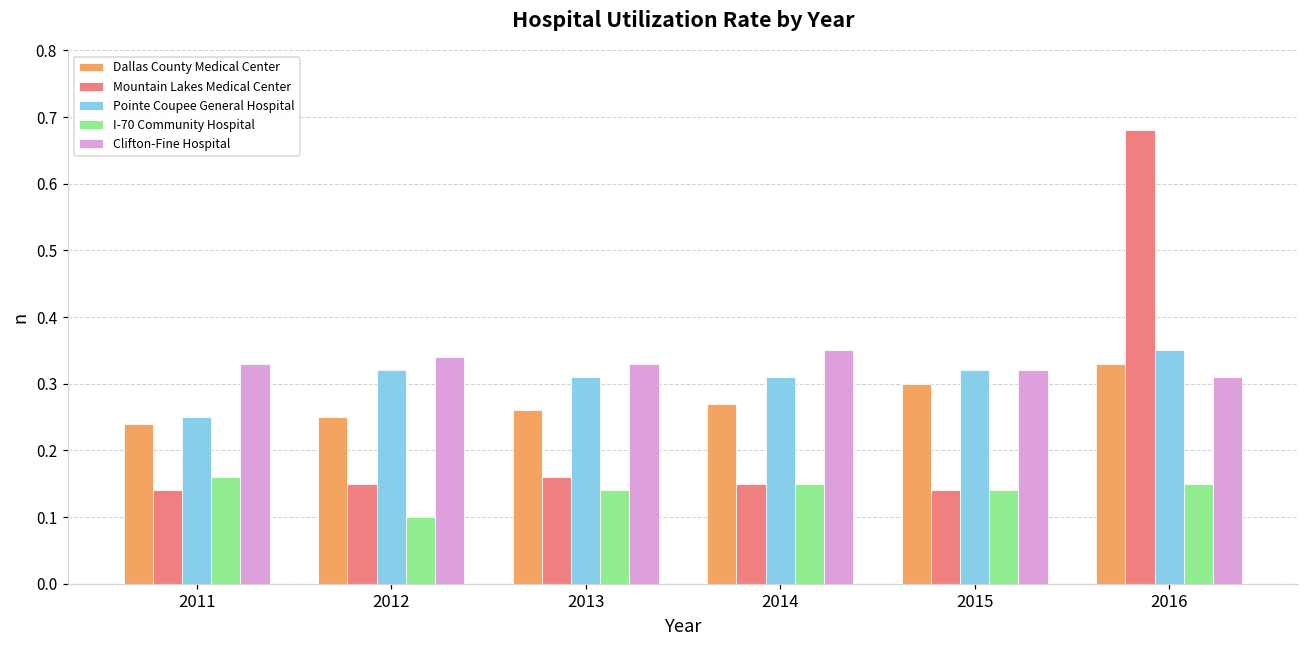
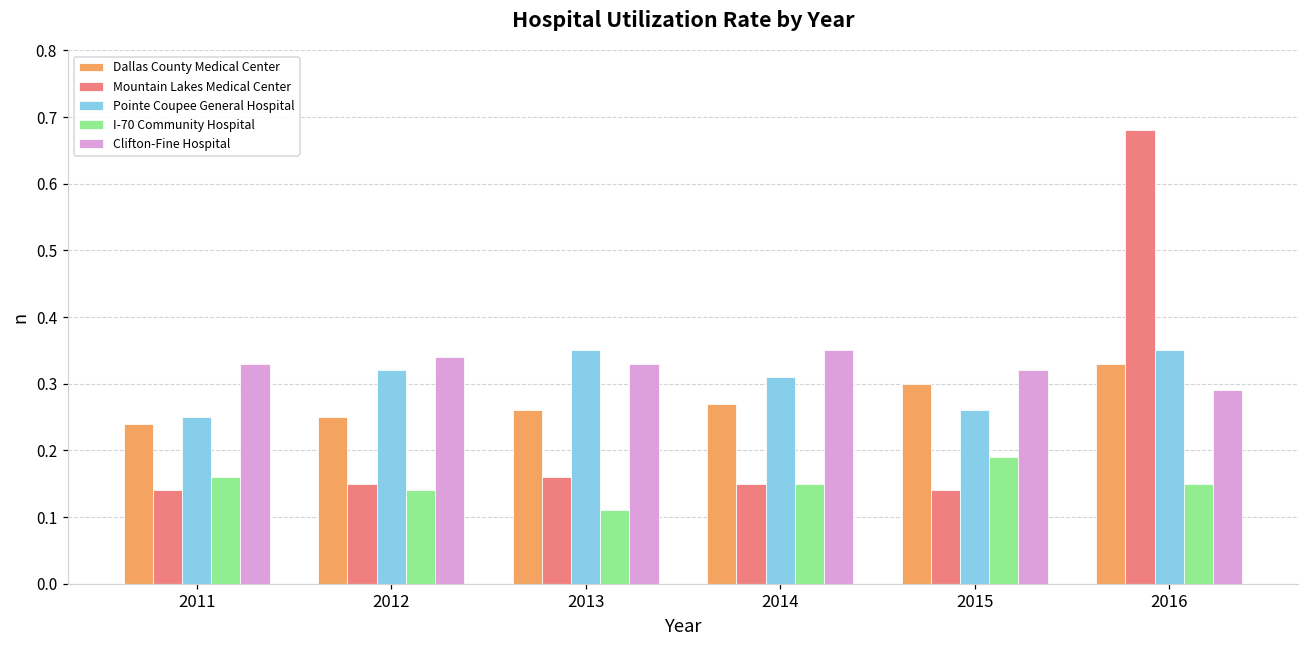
I-70 Community Hospital, 2012: 0.10 -> 0.14
Pointe Coupee General Hospital, 2013: 0.31 -> 0.35
I-70 Community Hospital, 2013: 0.14 -> 0.11
Pointe Coupee General Hospital, 2015: 0.32 -> 0.26
I-70 Community Hospital, 2015: 0.14 -> 0.19
Clifton-Fine Hospital, 2016: 0.31 -> 0.29
